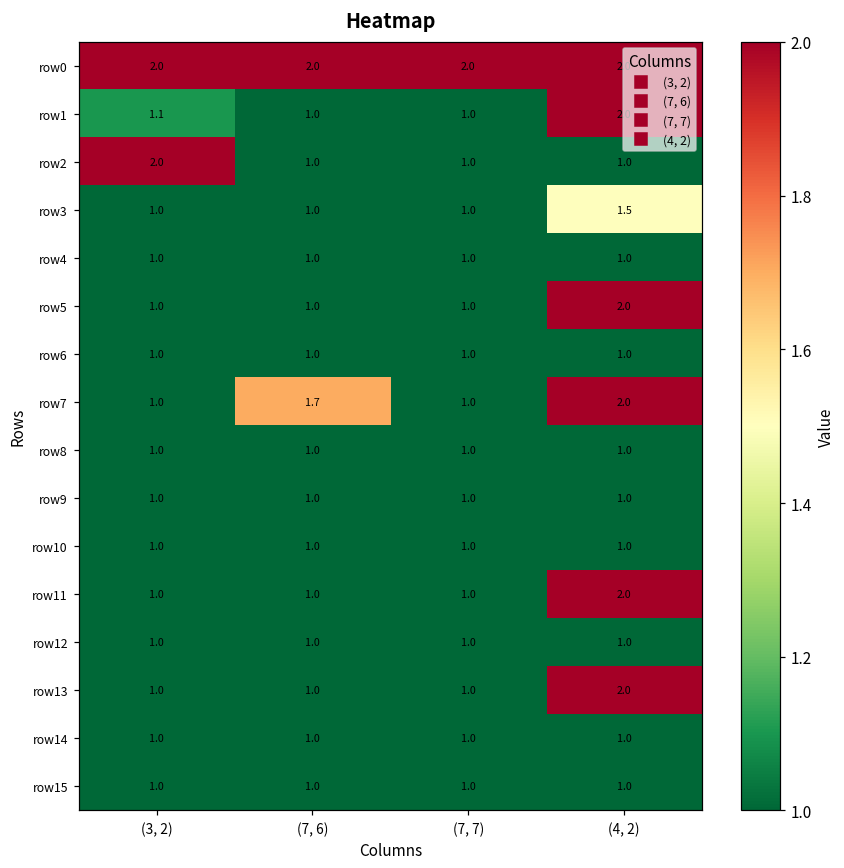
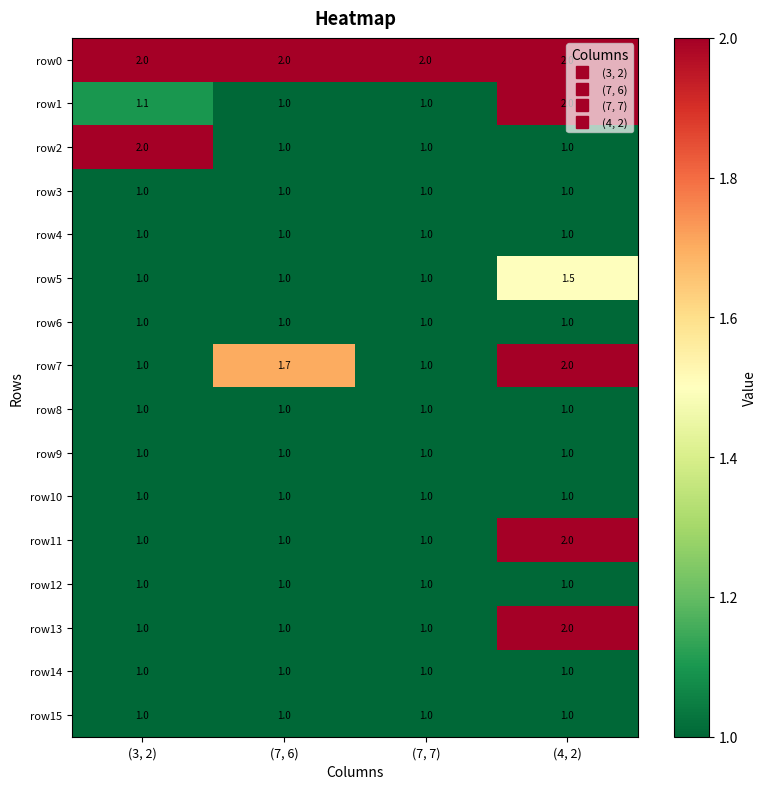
row3, (4, 2): 1.5 -> 1.0
row5, (4, 2): 2.0 -> 1.5
